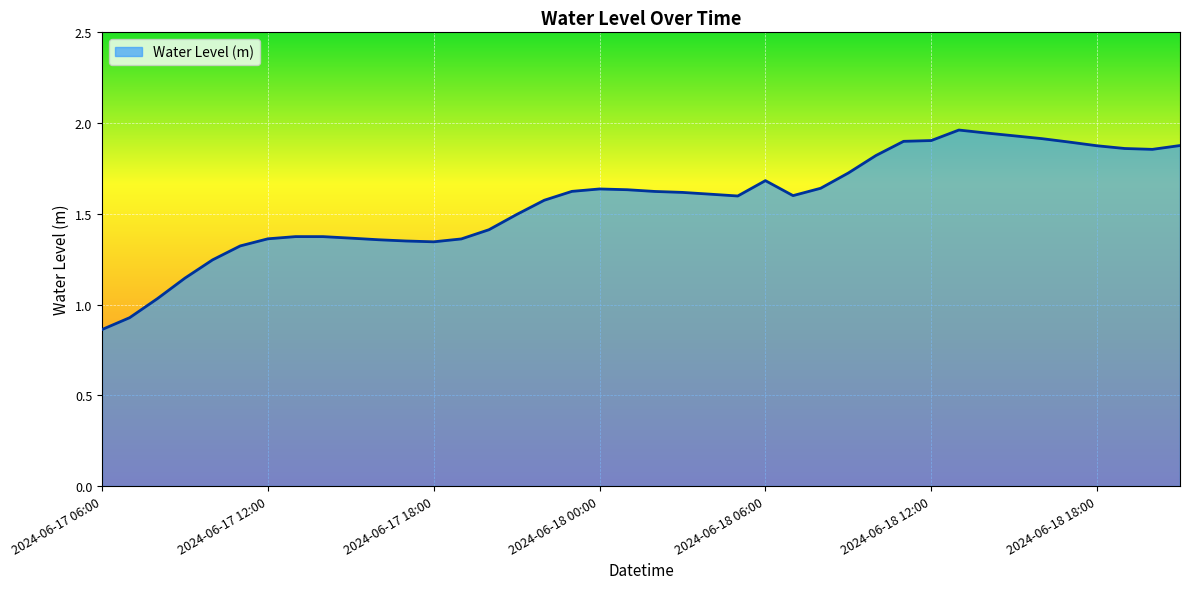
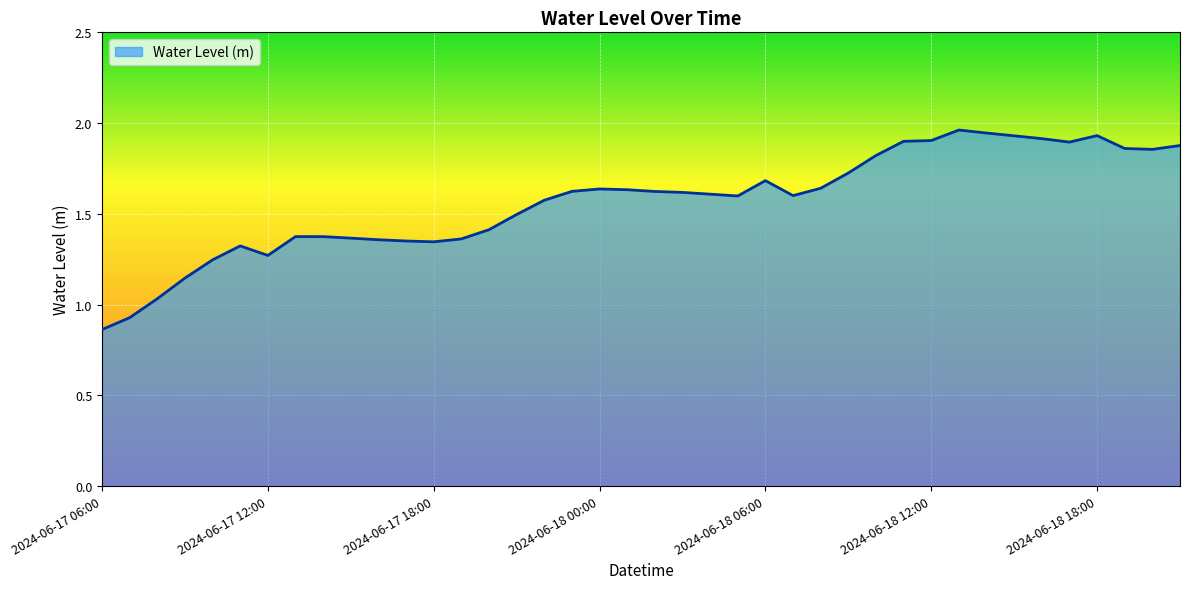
2024-06-17 12:00: 1.36 -> 1.27
2024-06-18 18:00: 1.87 -> 1.93
